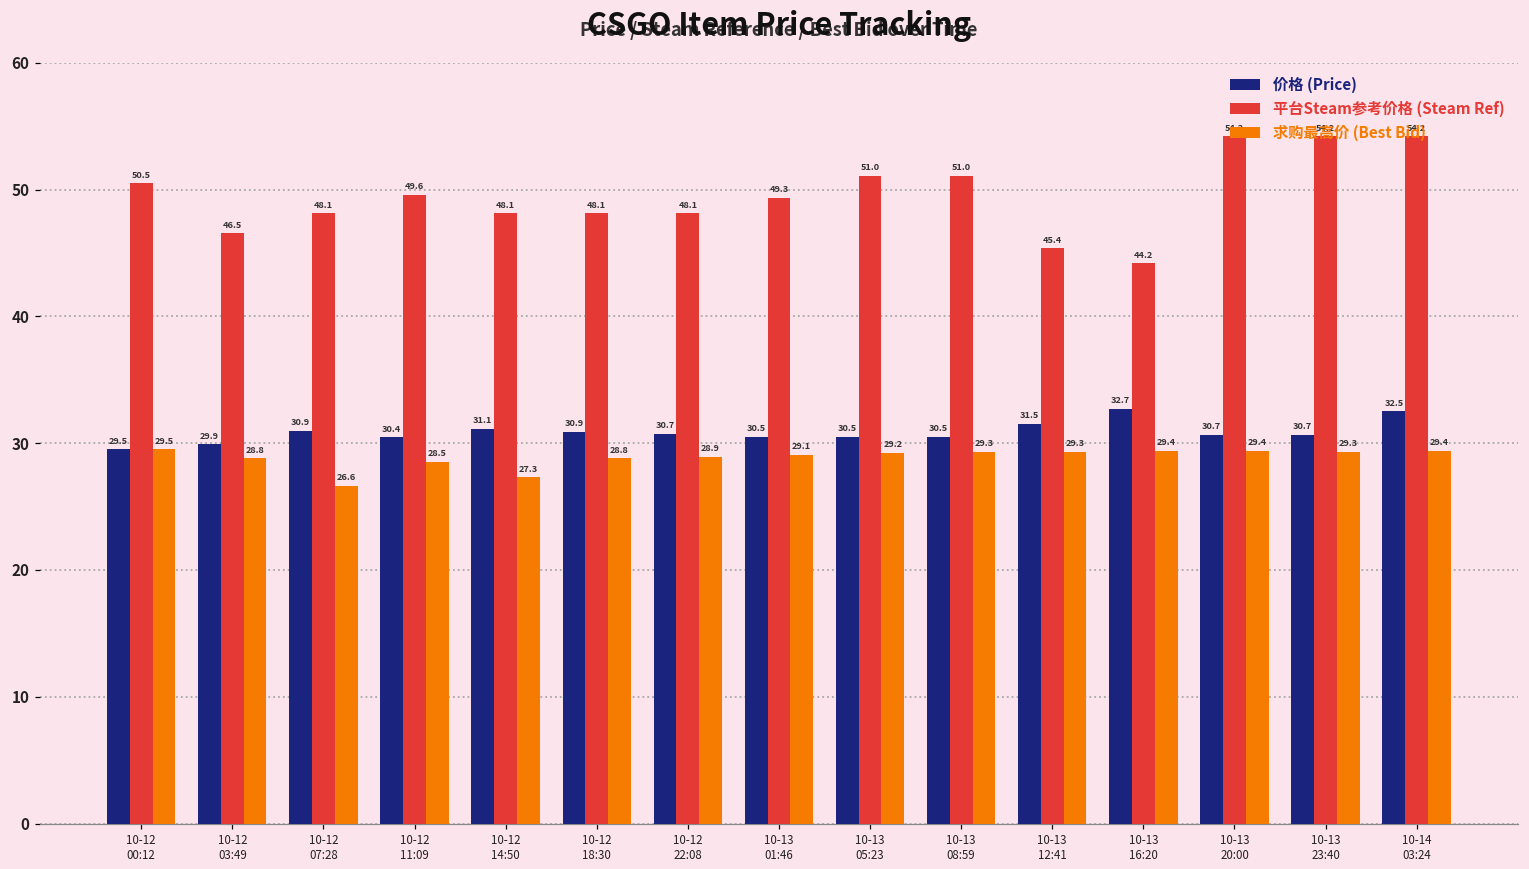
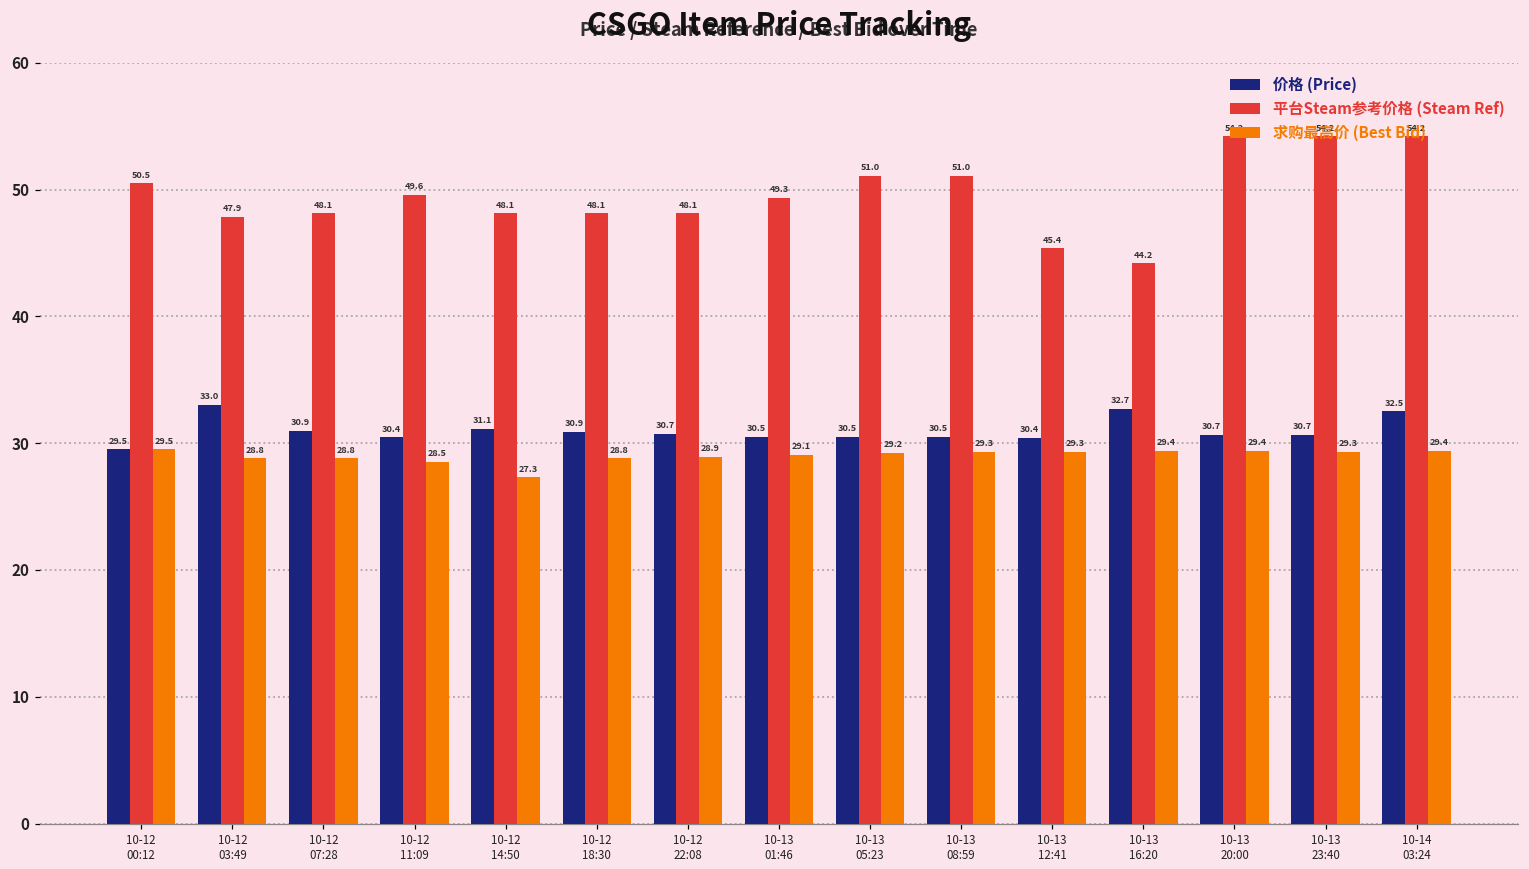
价格 (Price), 10-12 03:49: 29.9 -> 33.0
平台Steam参考价格 (Steam Ref), 10-12 03:49: 46.5 -> 47.9
求购最高价 (Best Bid), 10-12 07:28: 26.6 -> 28.8
价格 (Price), 10-13 12:41: 31.5 -> 30.4
